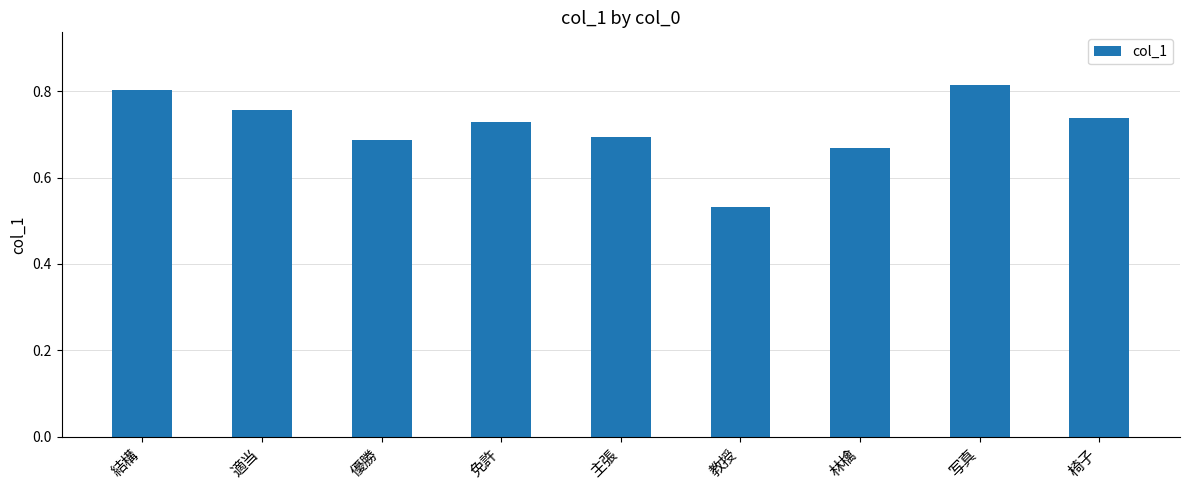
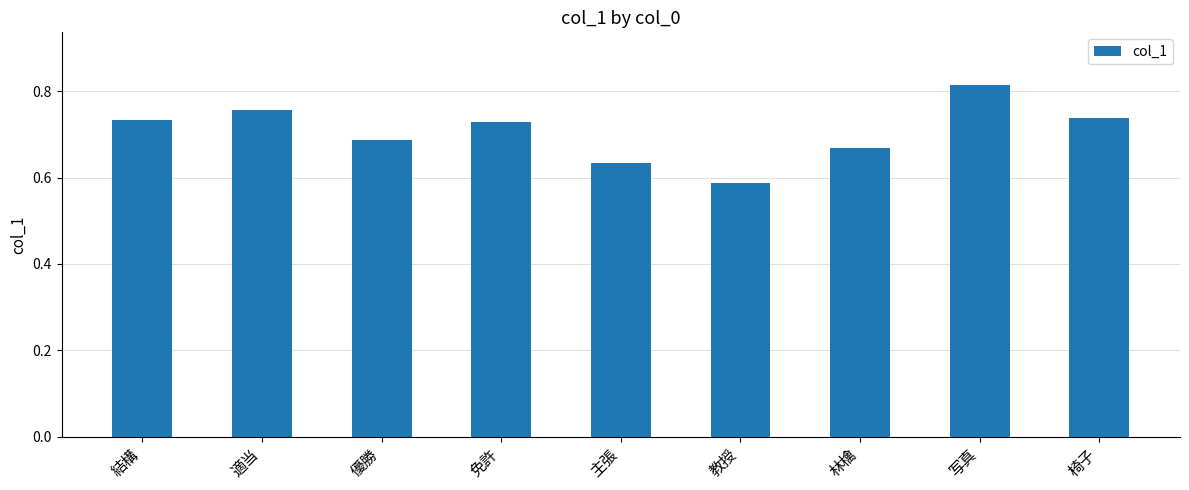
結構: 0.80 -> 0.73
主張: 0.69 -> 0.63
教授: 0.53 -> 0.59
